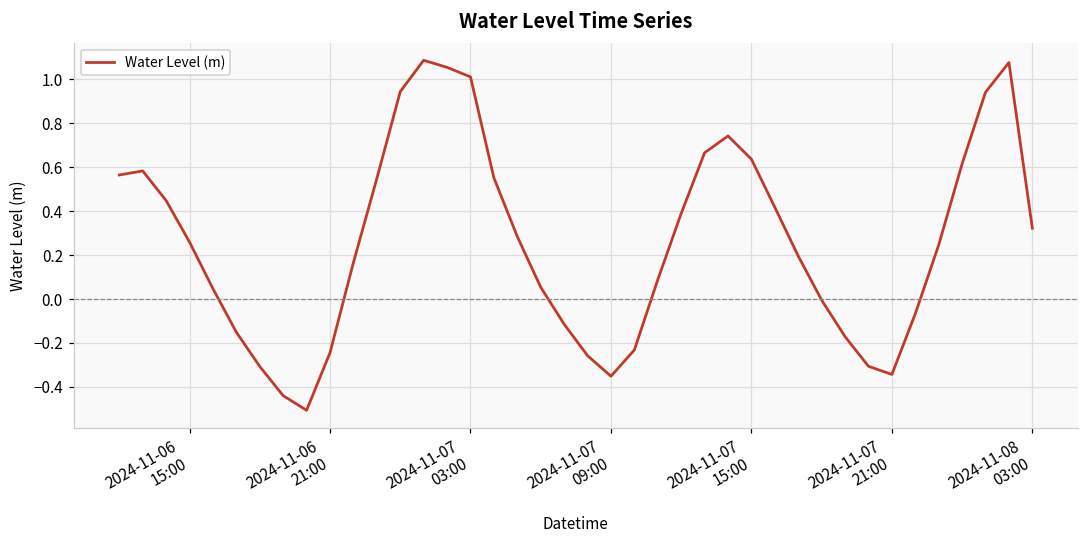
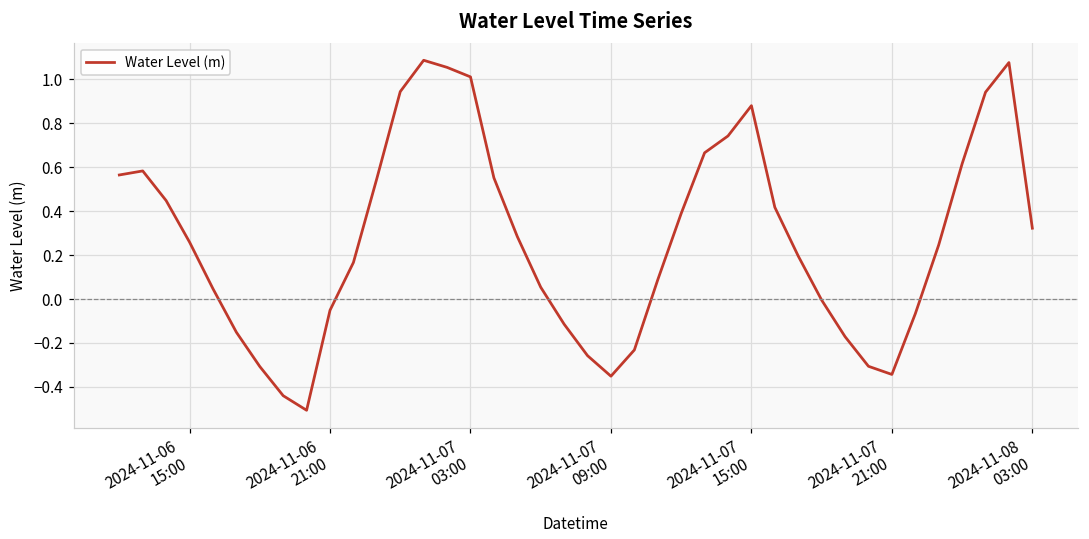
2024-11-06 21:00: -0.24 -> -0.05
2024-11-07 15:00: 0.64 -> 0.88
